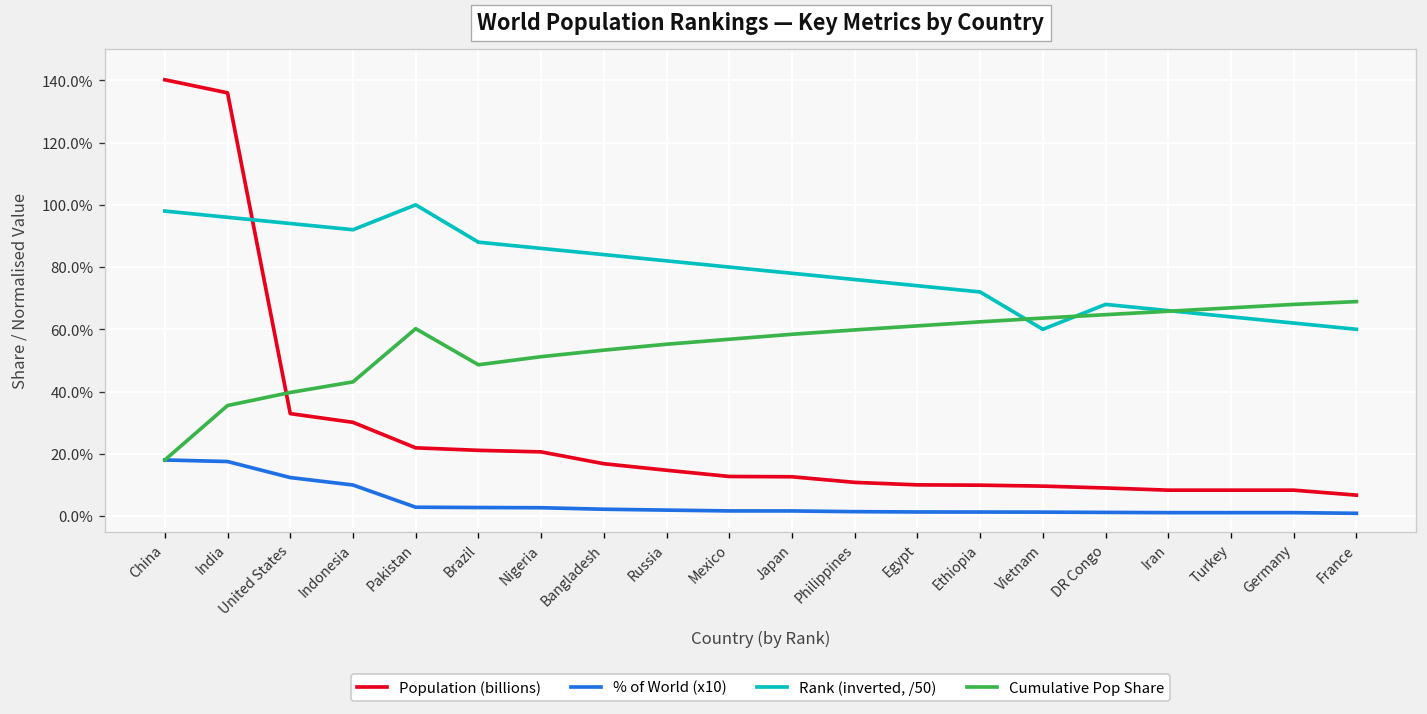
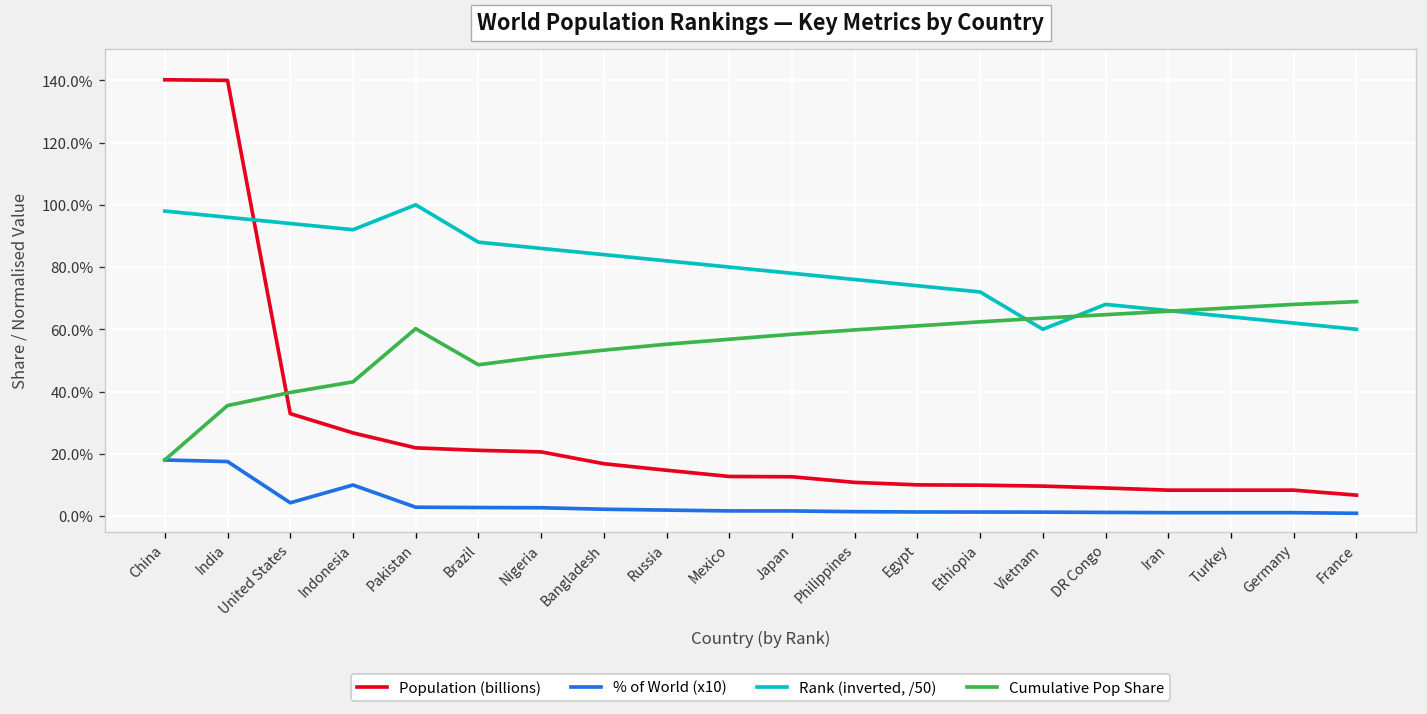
Population (billions), India: 136% -> 140%
% of World (x10), United States: 12% -> 4%
Population (billions), Indonesia: 30% -> 27%
